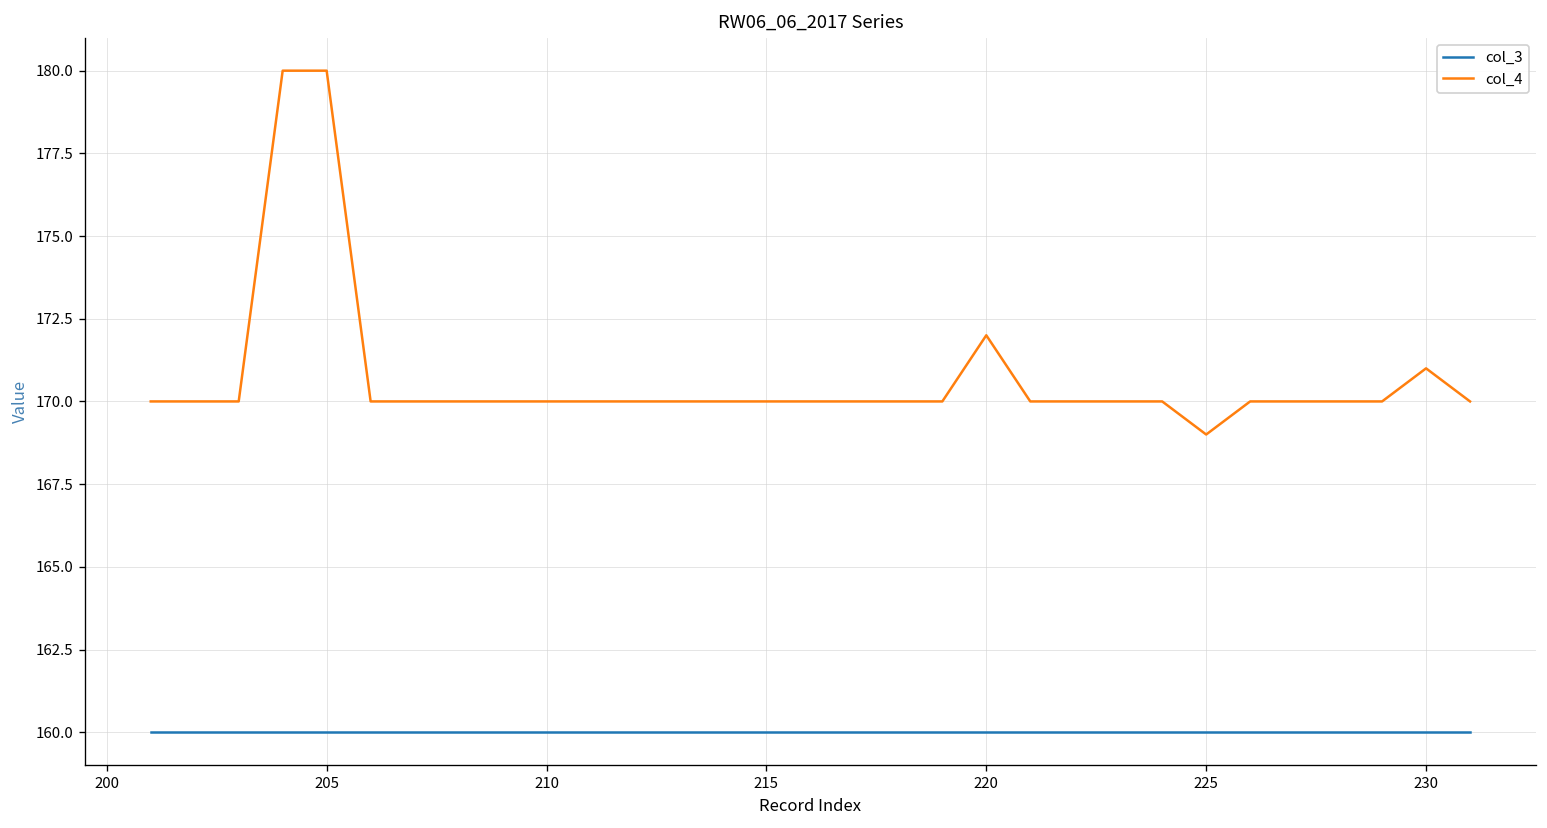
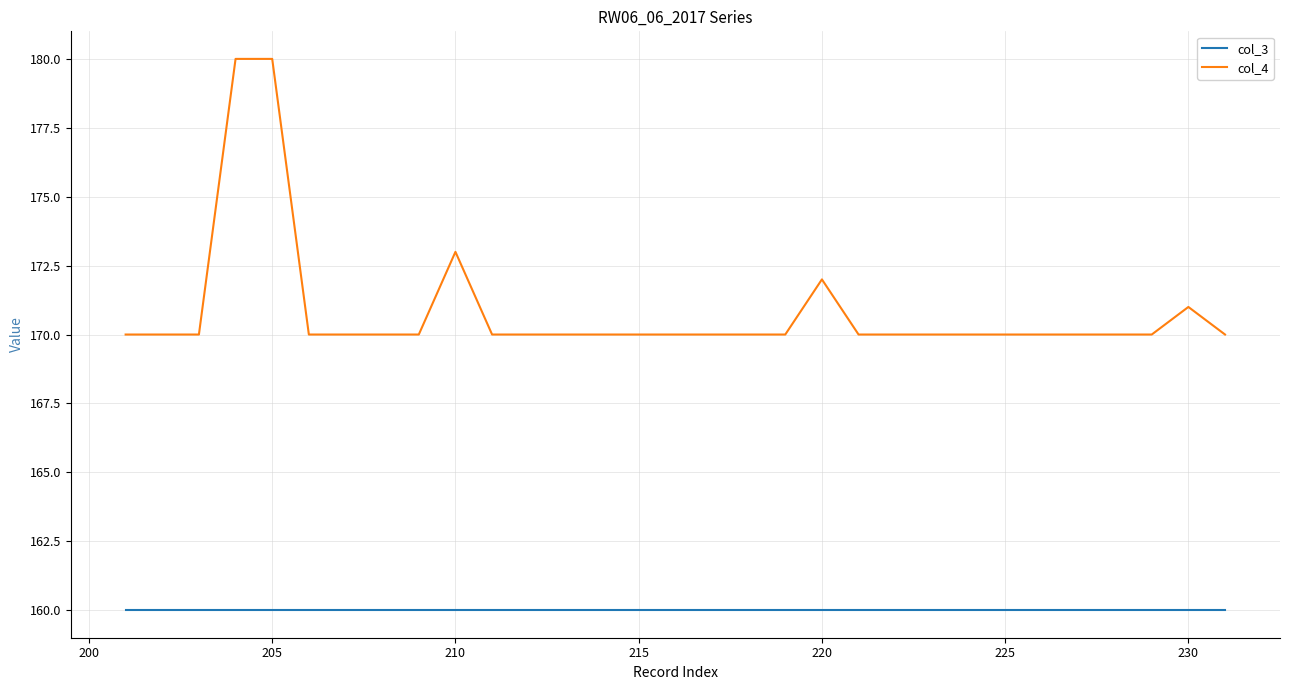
col_4, 210: 170 -> 173
col_4, 225: 169 -> 170
